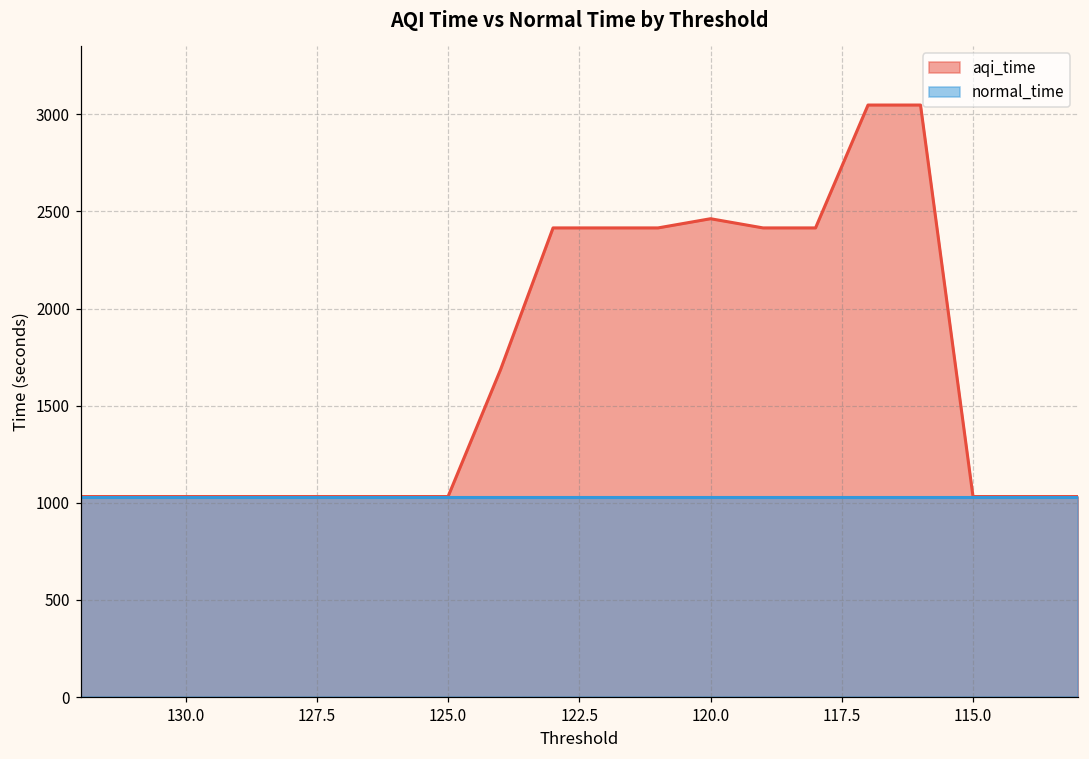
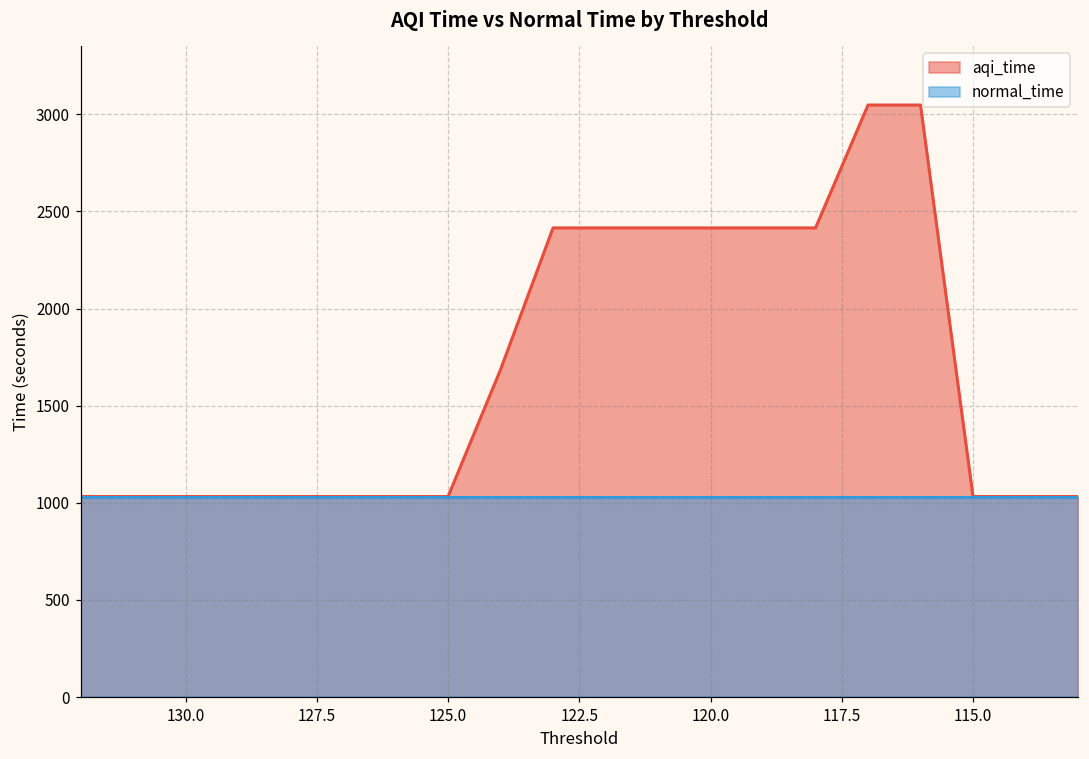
aqi_time, 120.0: 2460 -> 2420
